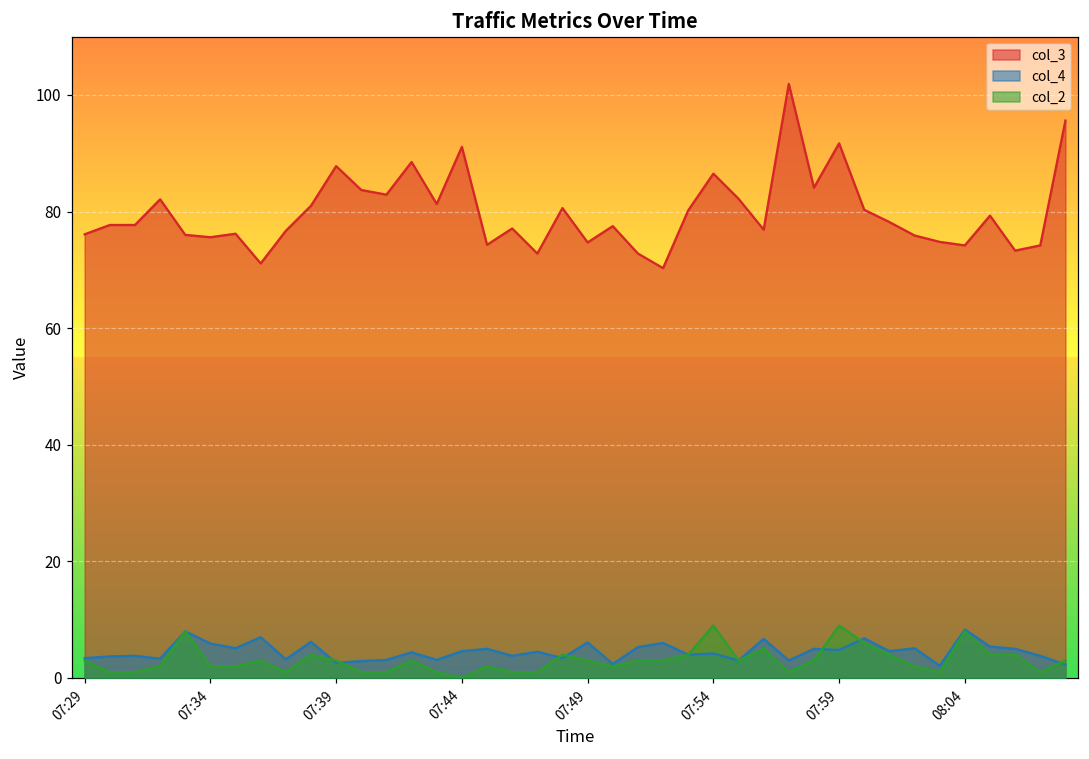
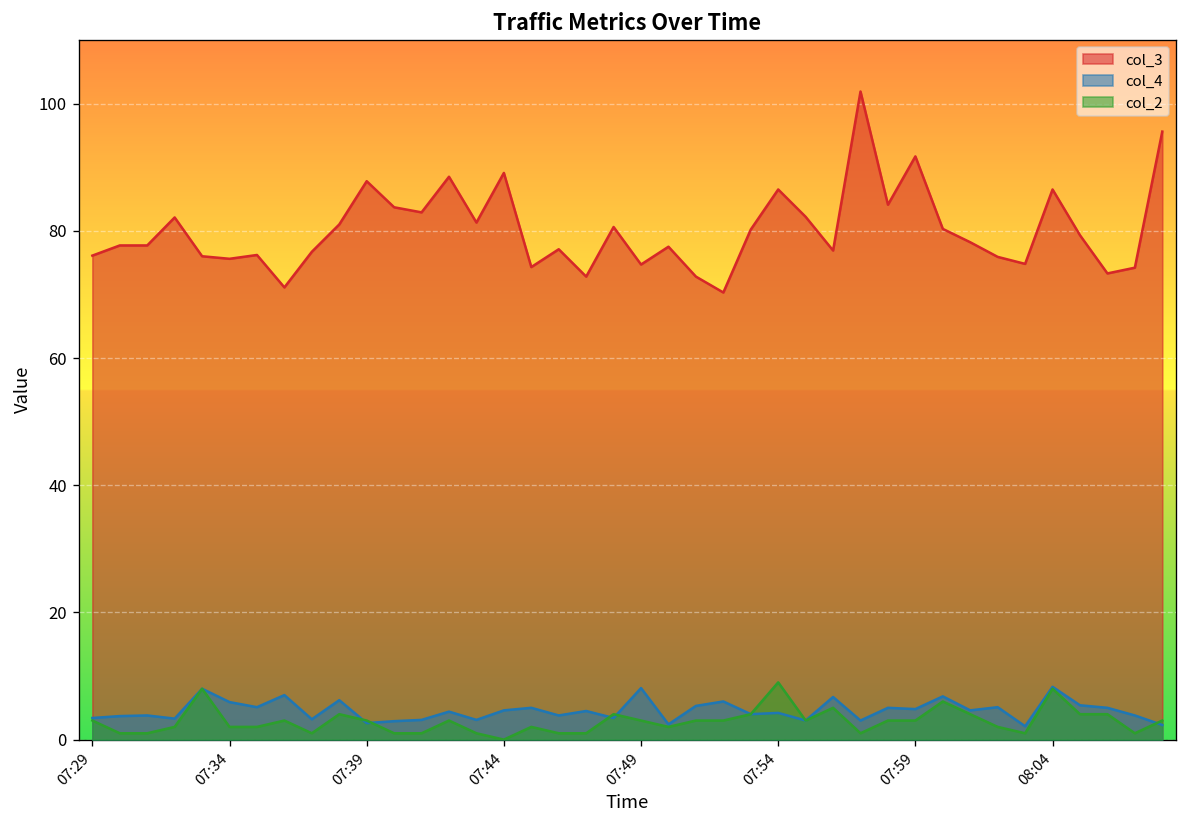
col_3, 07:44: 91 -> 89
col_4, 07:49: 6 -> 8
col_2, 07:59: 9 -> 3
col_3, 08:04: 74 -> 87
